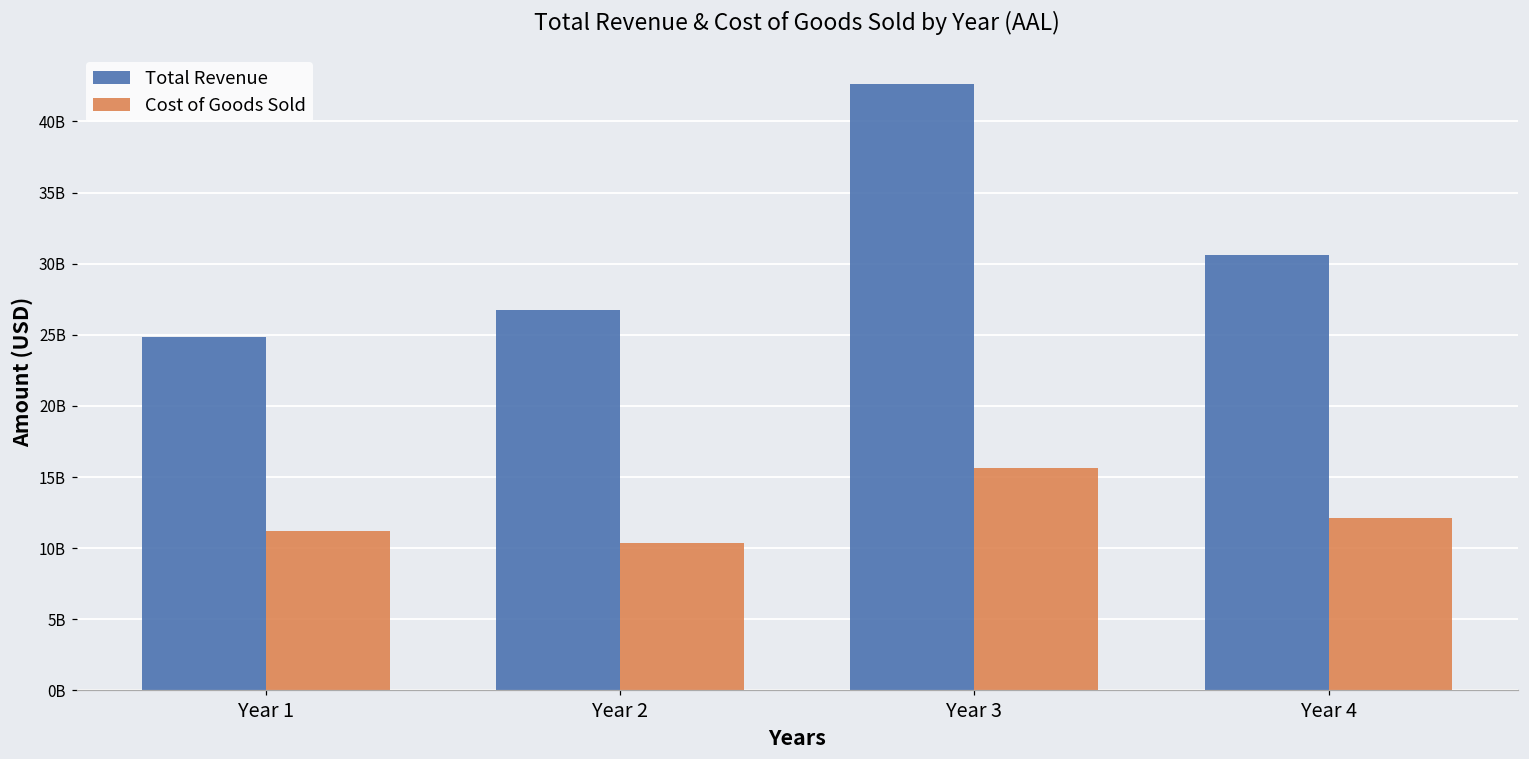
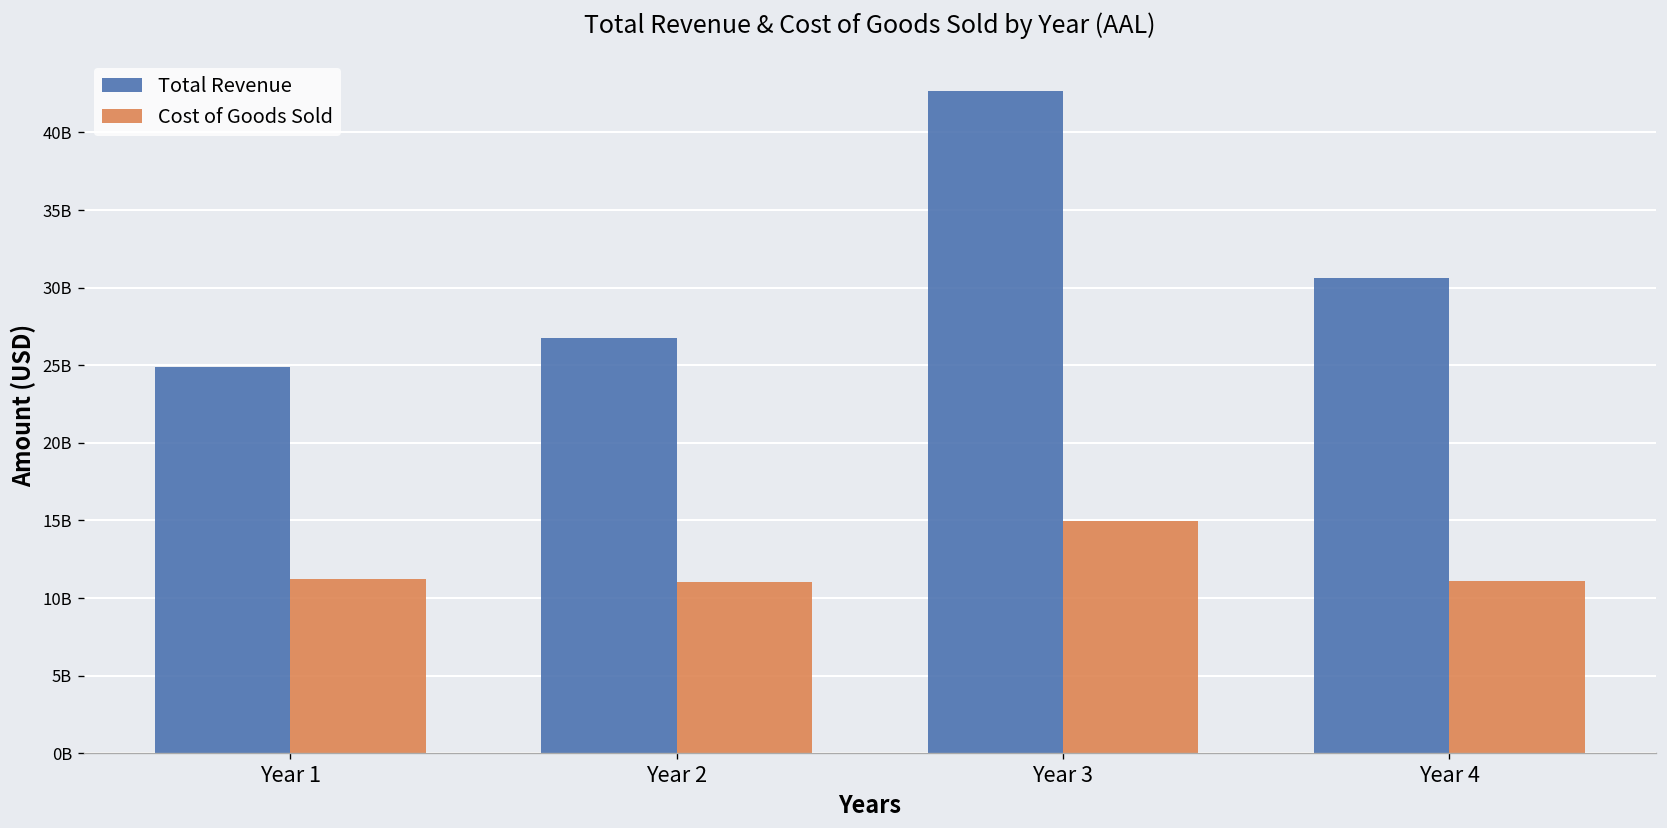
Cost of Goods Sold, Year 2: 10400000000 -> 11000000000
Cost of Goods Sold, Year 3: 15600000000 -> 14900000000
Cost of Goods Sold, Year 4: 12100000000 -> 11100000000
